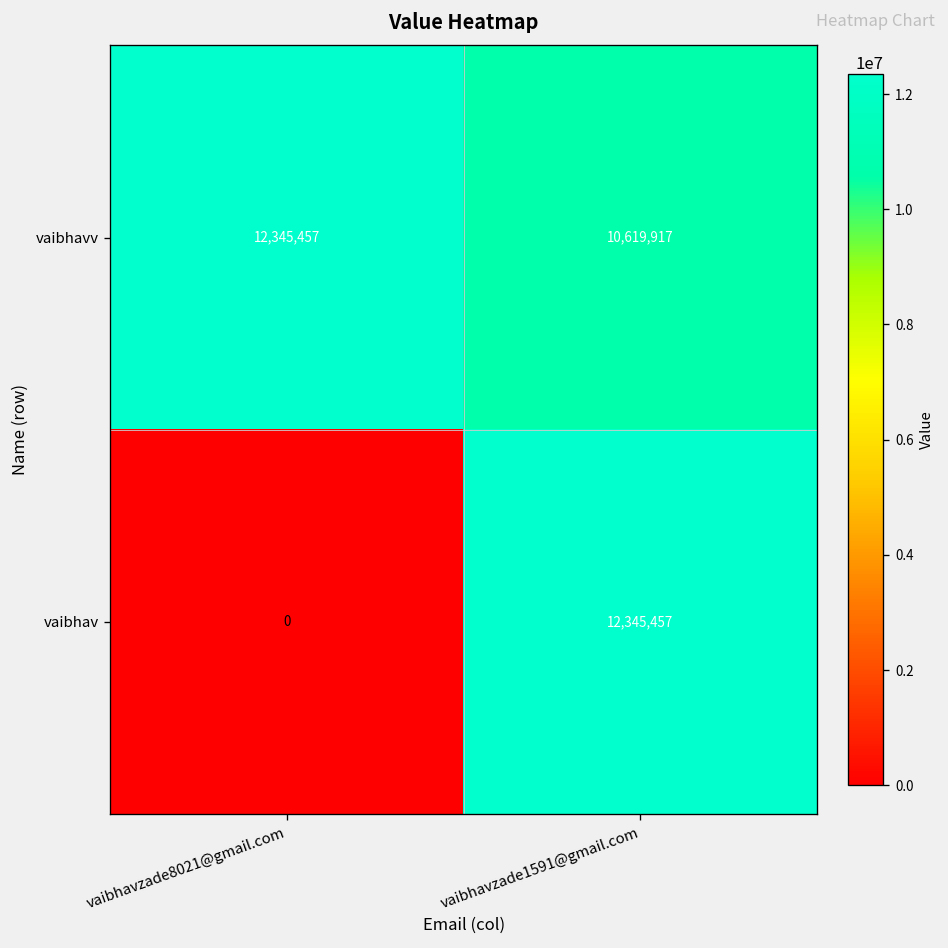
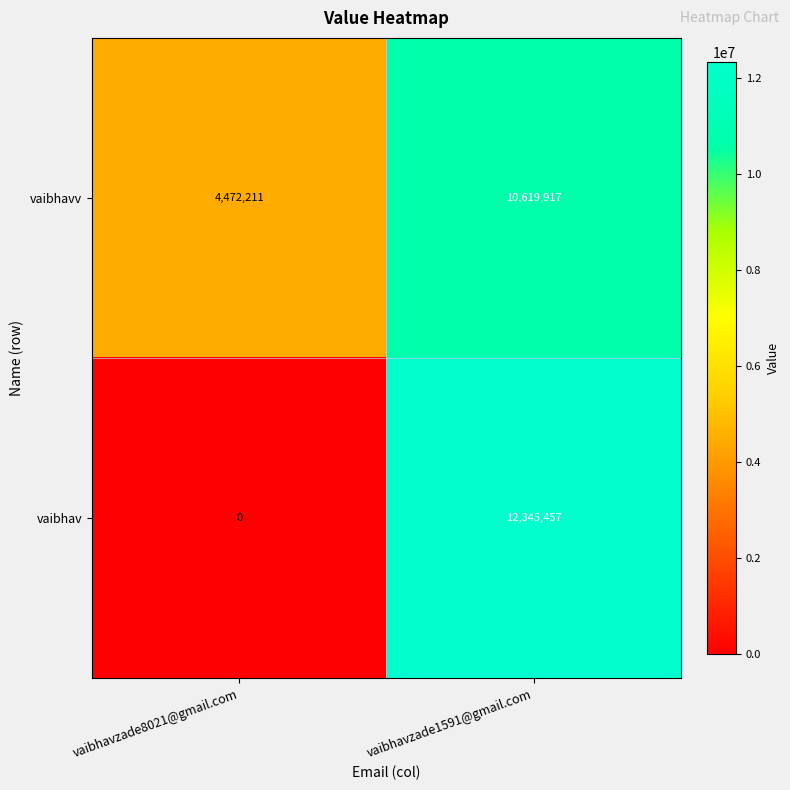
vaibhavv, vaibhavzade8021@gmail.com: 12,345,457 -> 4,472,211
